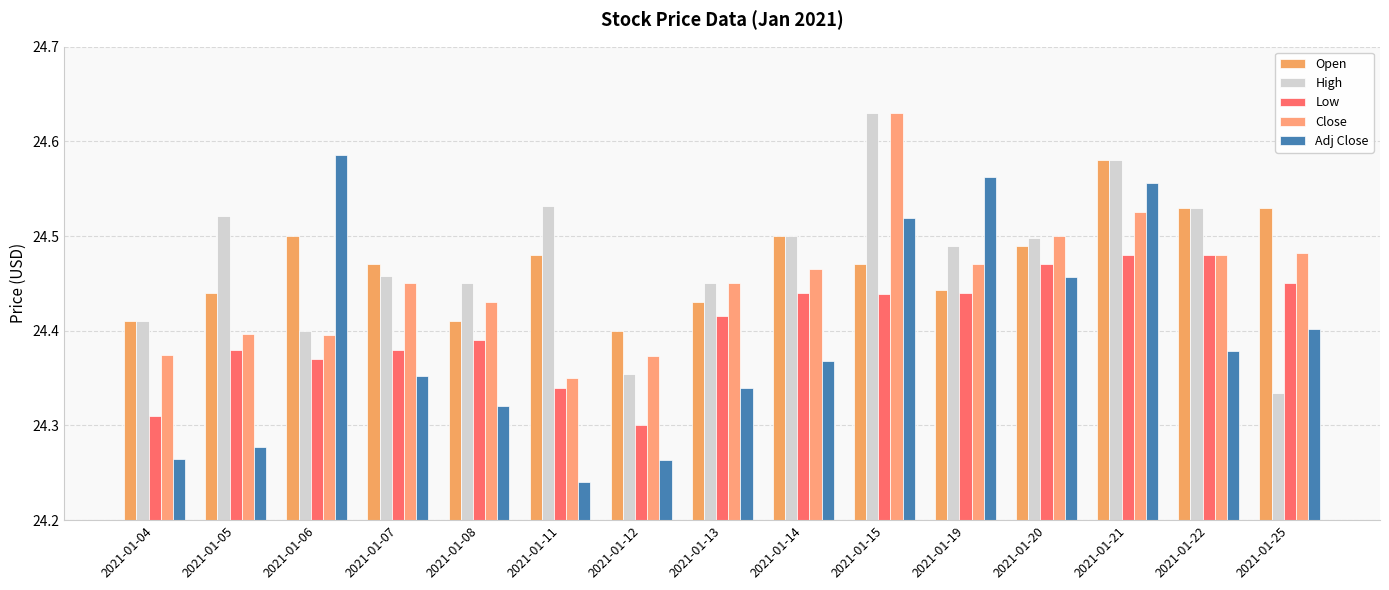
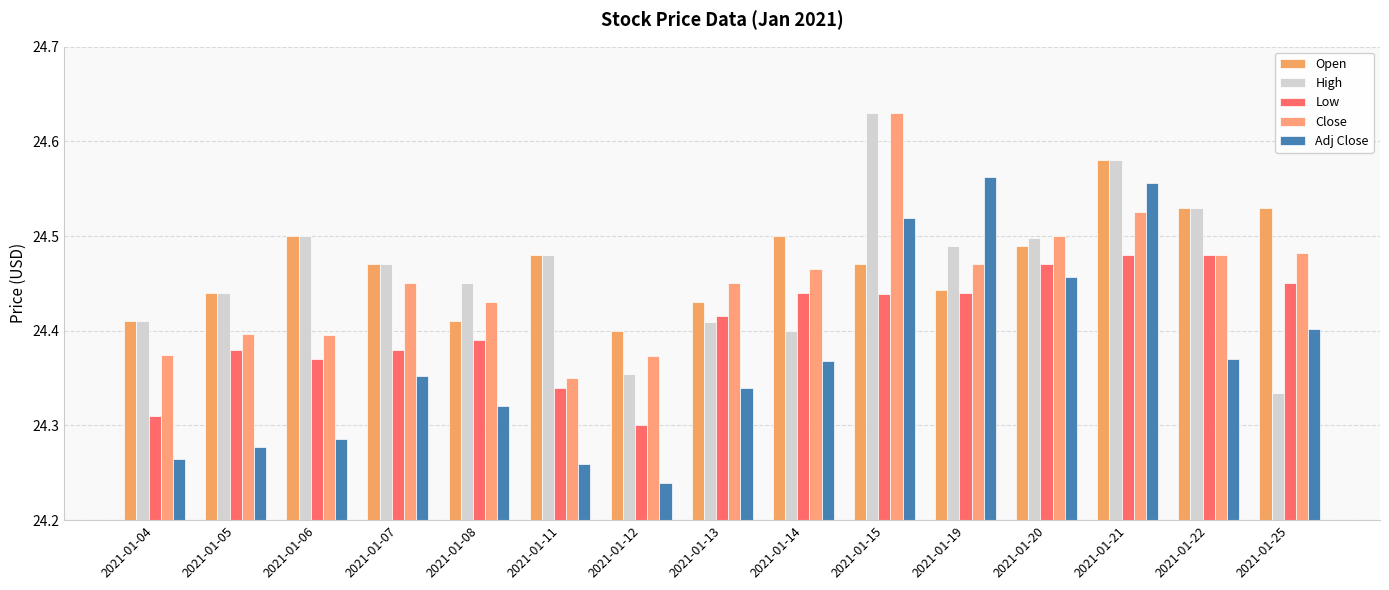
High, 2021-01-05: 24.52 -> 24.44
High, 2021-01-06: 24.4 -> 24.5
Adj Close, 2021-01-06: 24.59 -> 24.29
High, 2021-01-07: 24.46 -> 24.47
High, 2021-01-11: 24.53 -> 24.48
Adj Close, 2021-01-11: 24.24 -> 24.26
Adj Close, 2021-01-12: 24.26 -> 24.24
High, 2021-01-13: 24.45 -> 24.41
High, 2021-01-14: 24.5 -> 24.4
Adj Close, 2021-01-22: 24.38 -> 24.37
